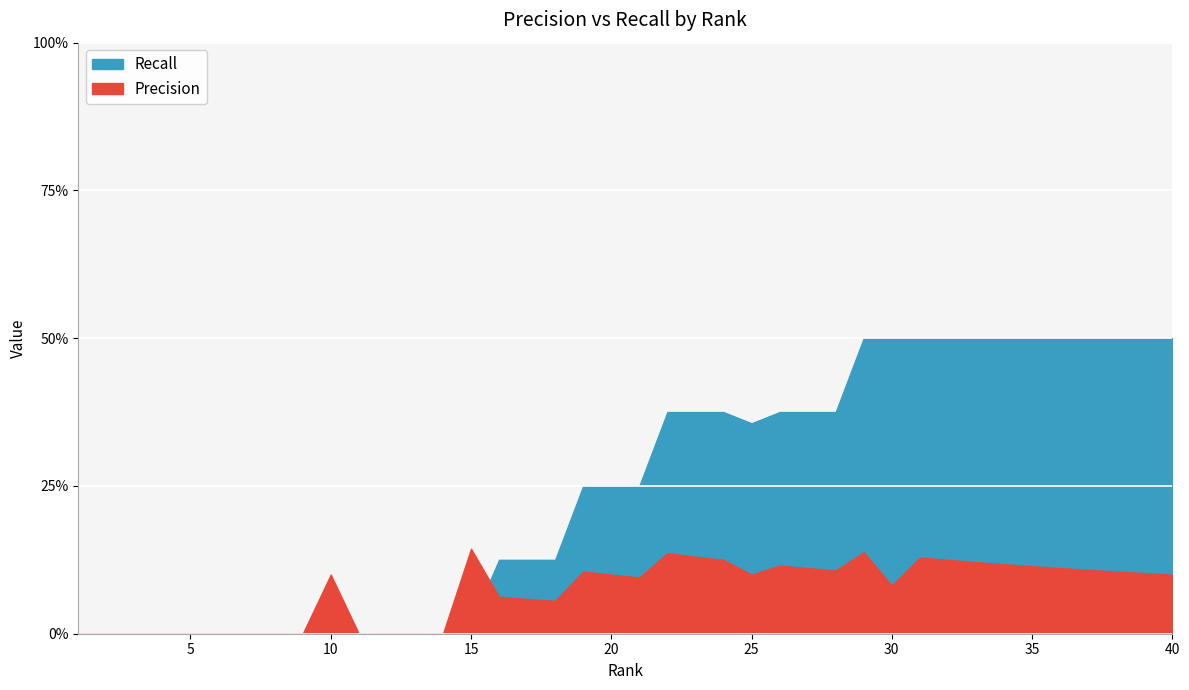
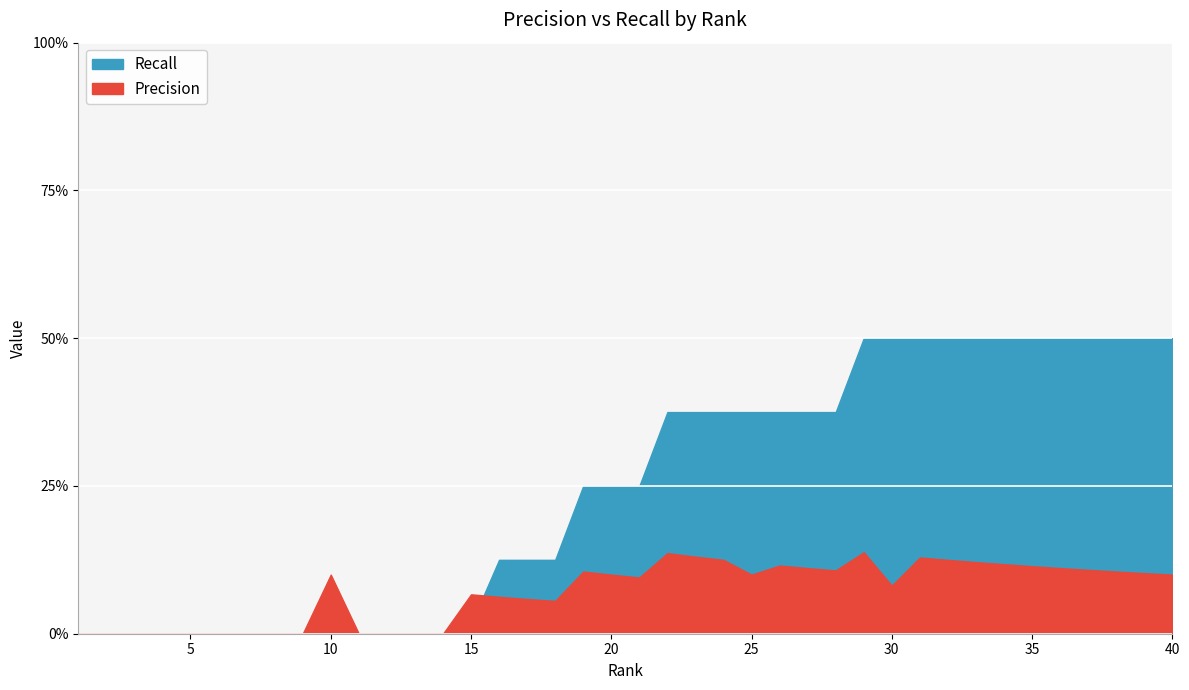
Precision, 15: 14% -> 7%
Recall, 25: 36% -> 38%
